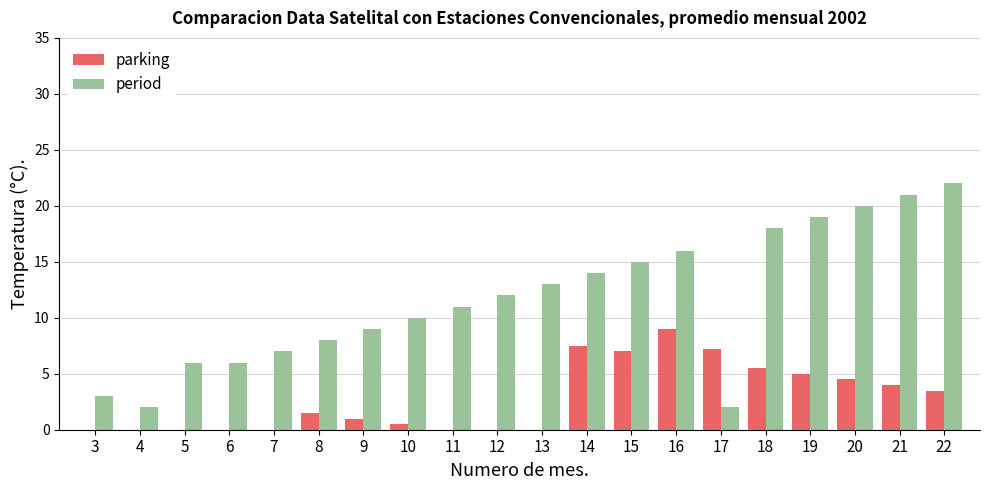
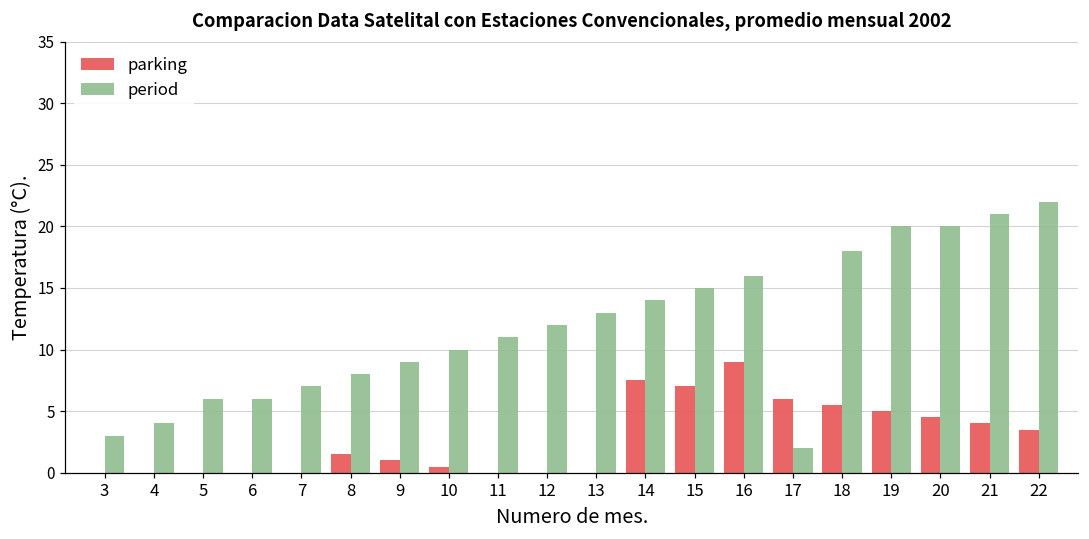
period, 4: 2 -> 4
parking, 17: 7.2 -> 6.0
period, 19: 19 -> 20
